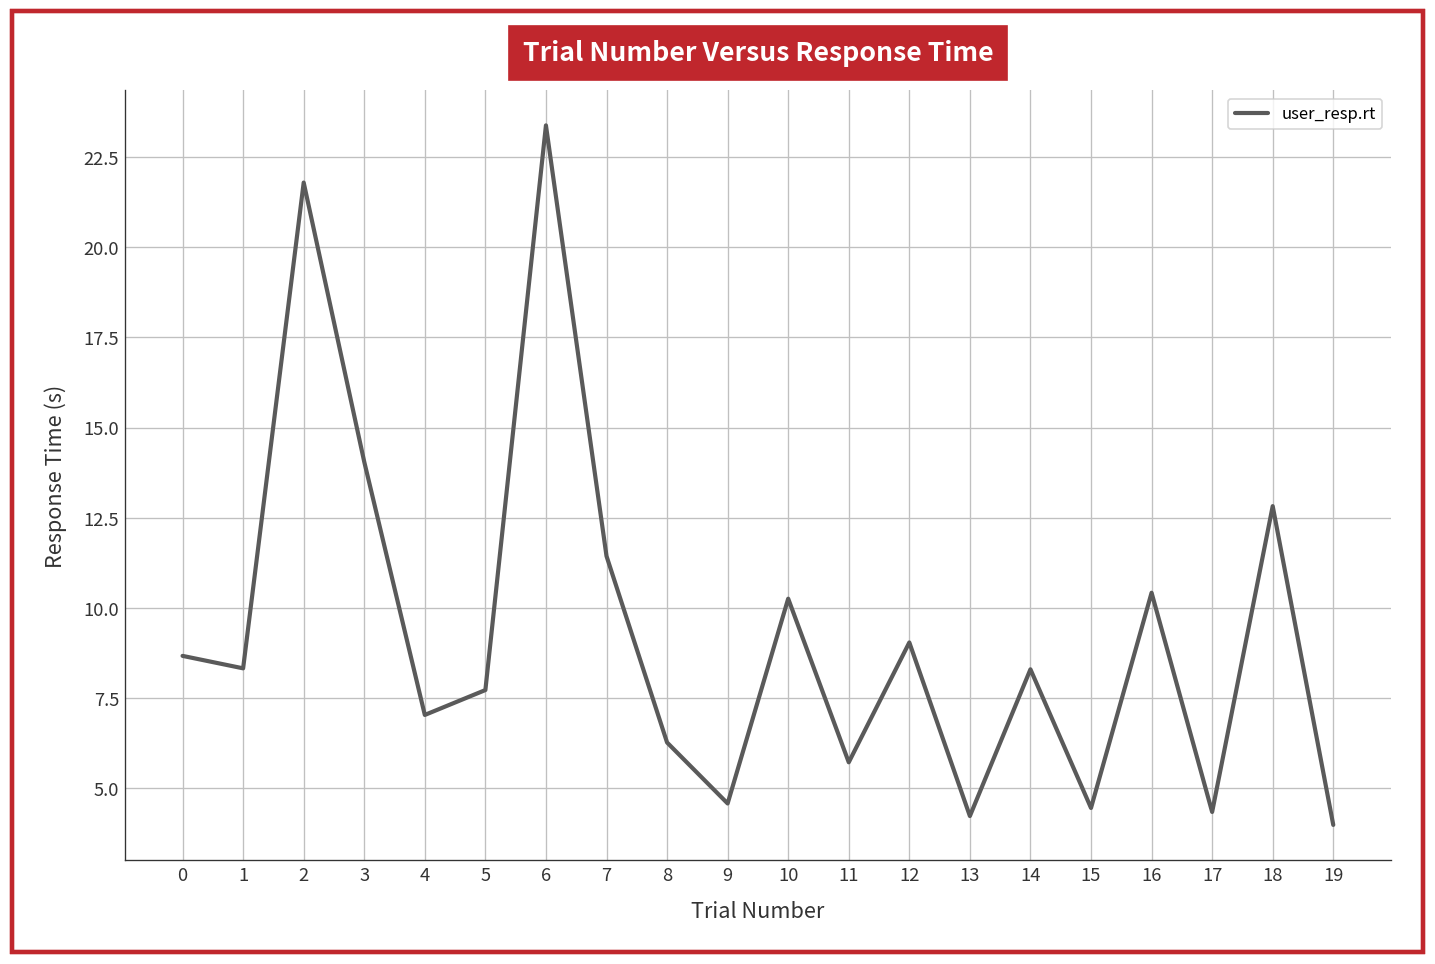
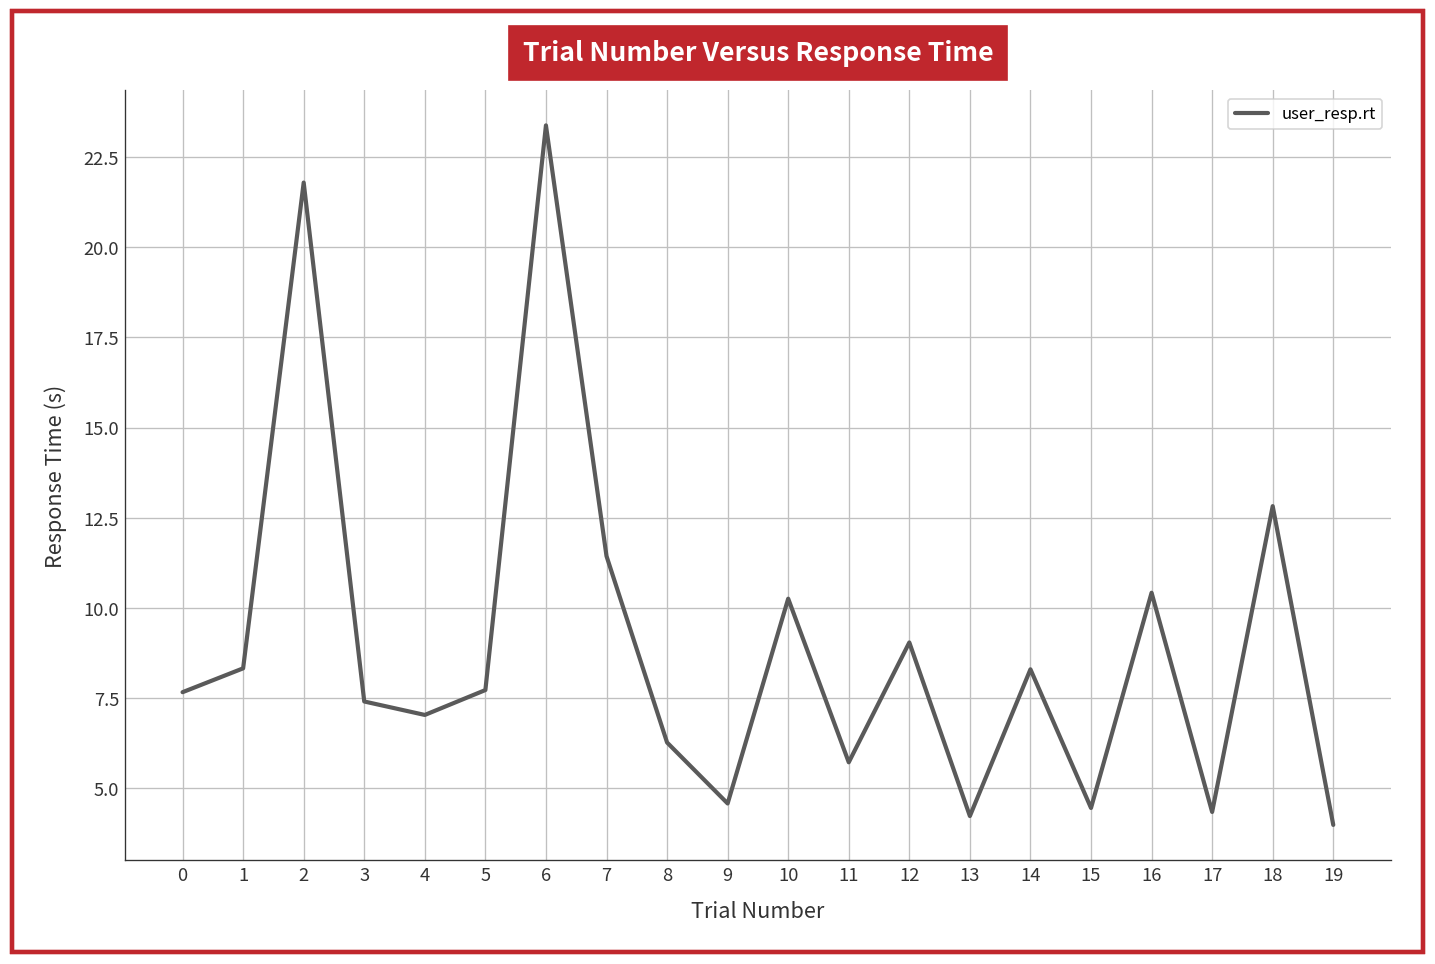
0: 8.7 -> 7.7
3: 14.1 -> 7.4
